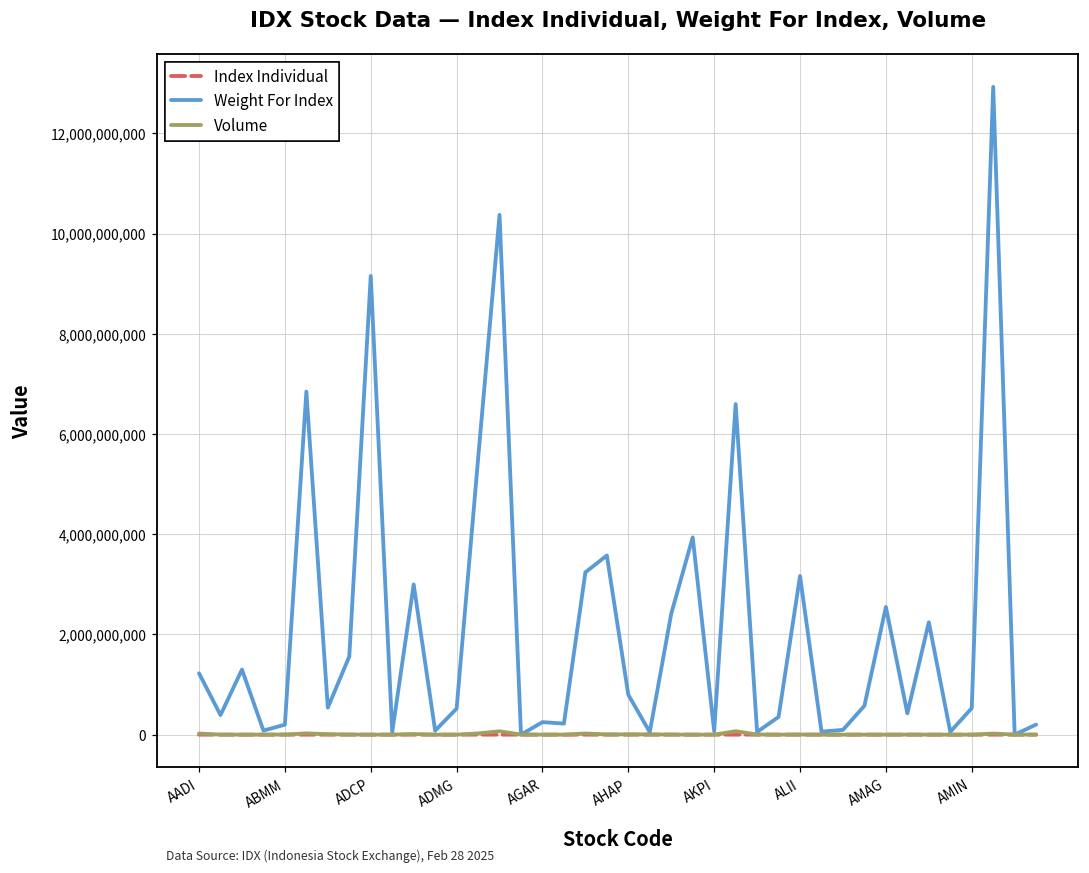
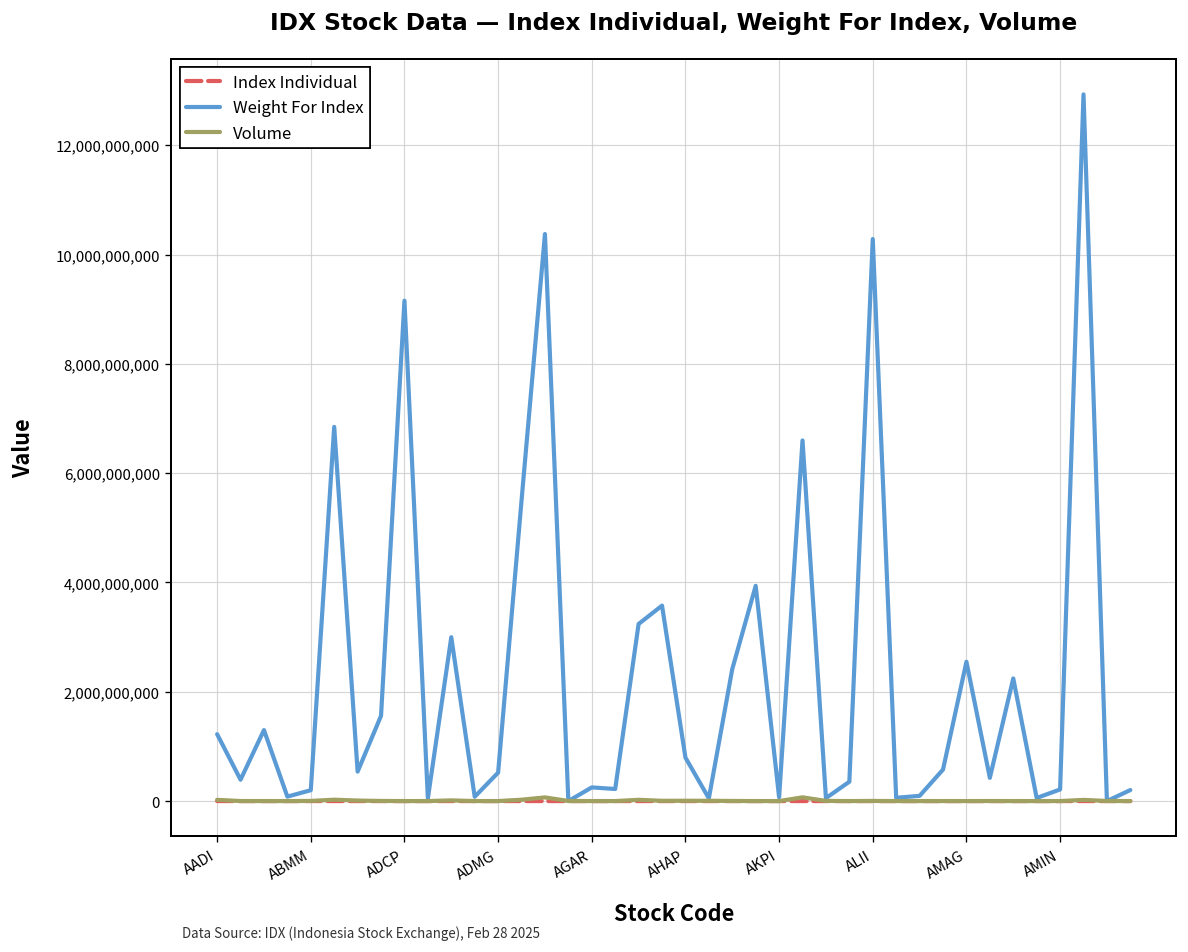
Weight For Index, ALII: 3,200,000,000 -> 10,300,000,000
Weight For Index, AMIN: 500,000,000 -> 200,000,000
